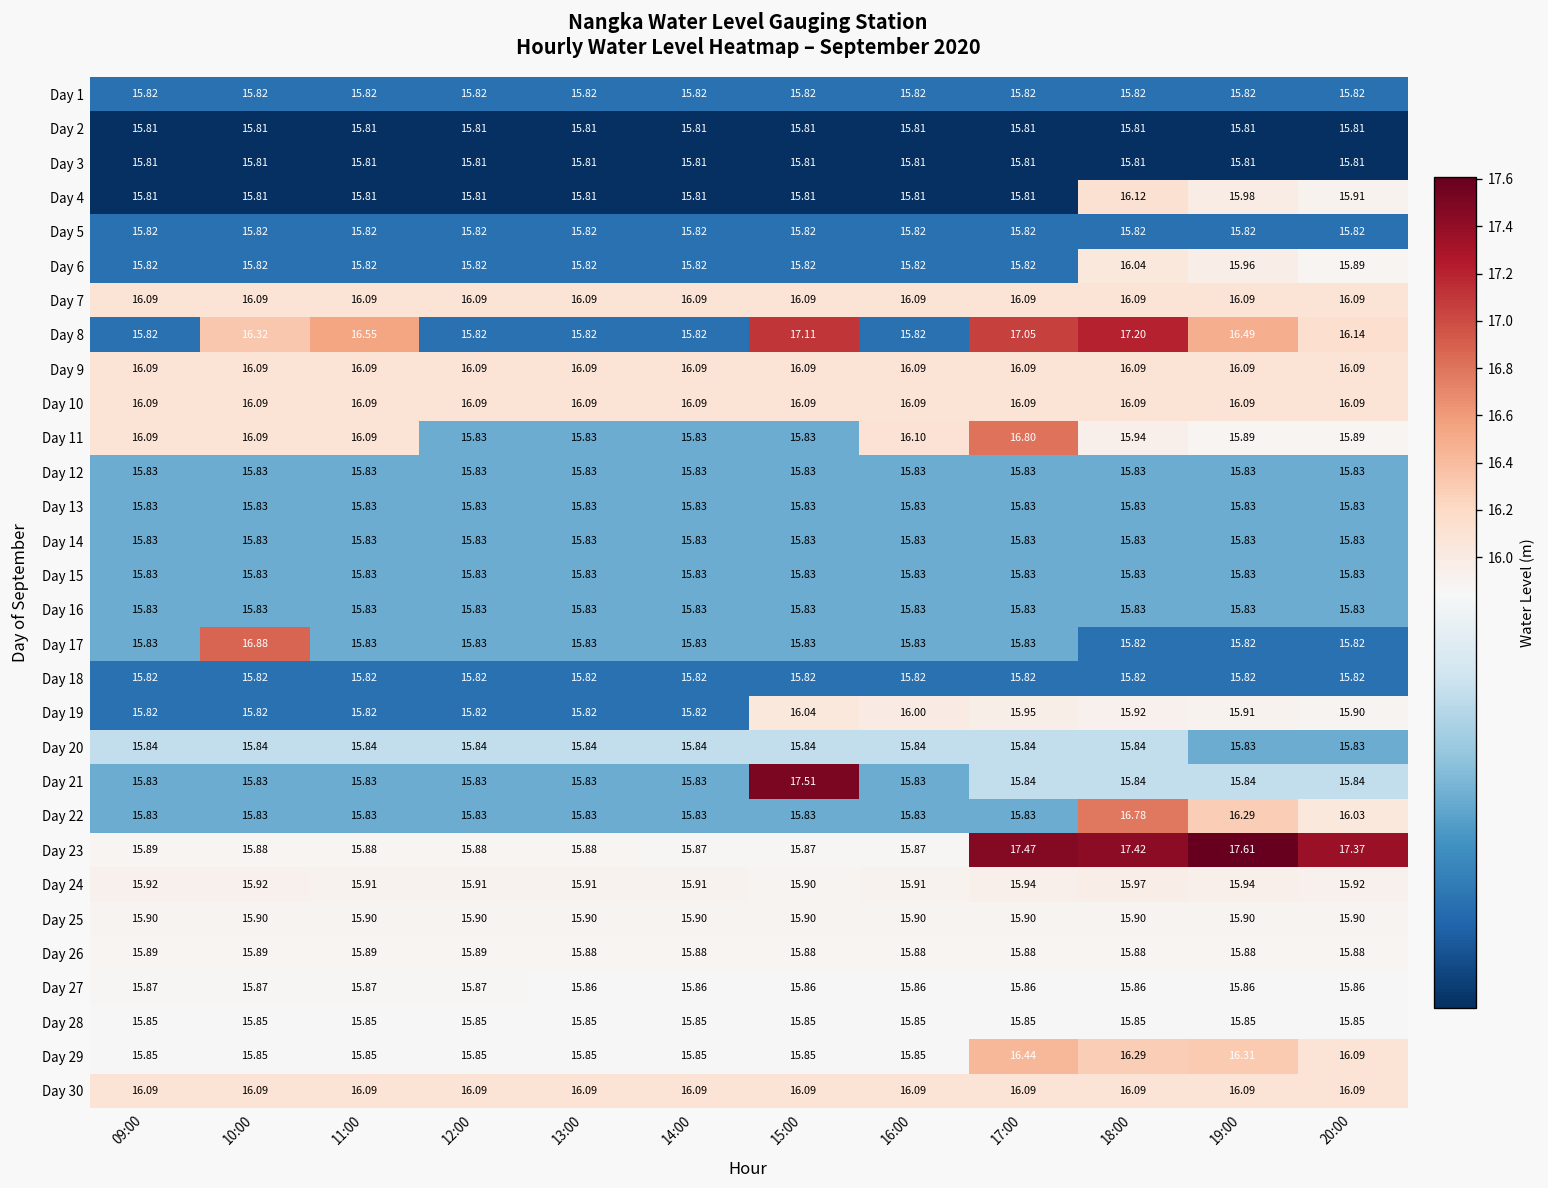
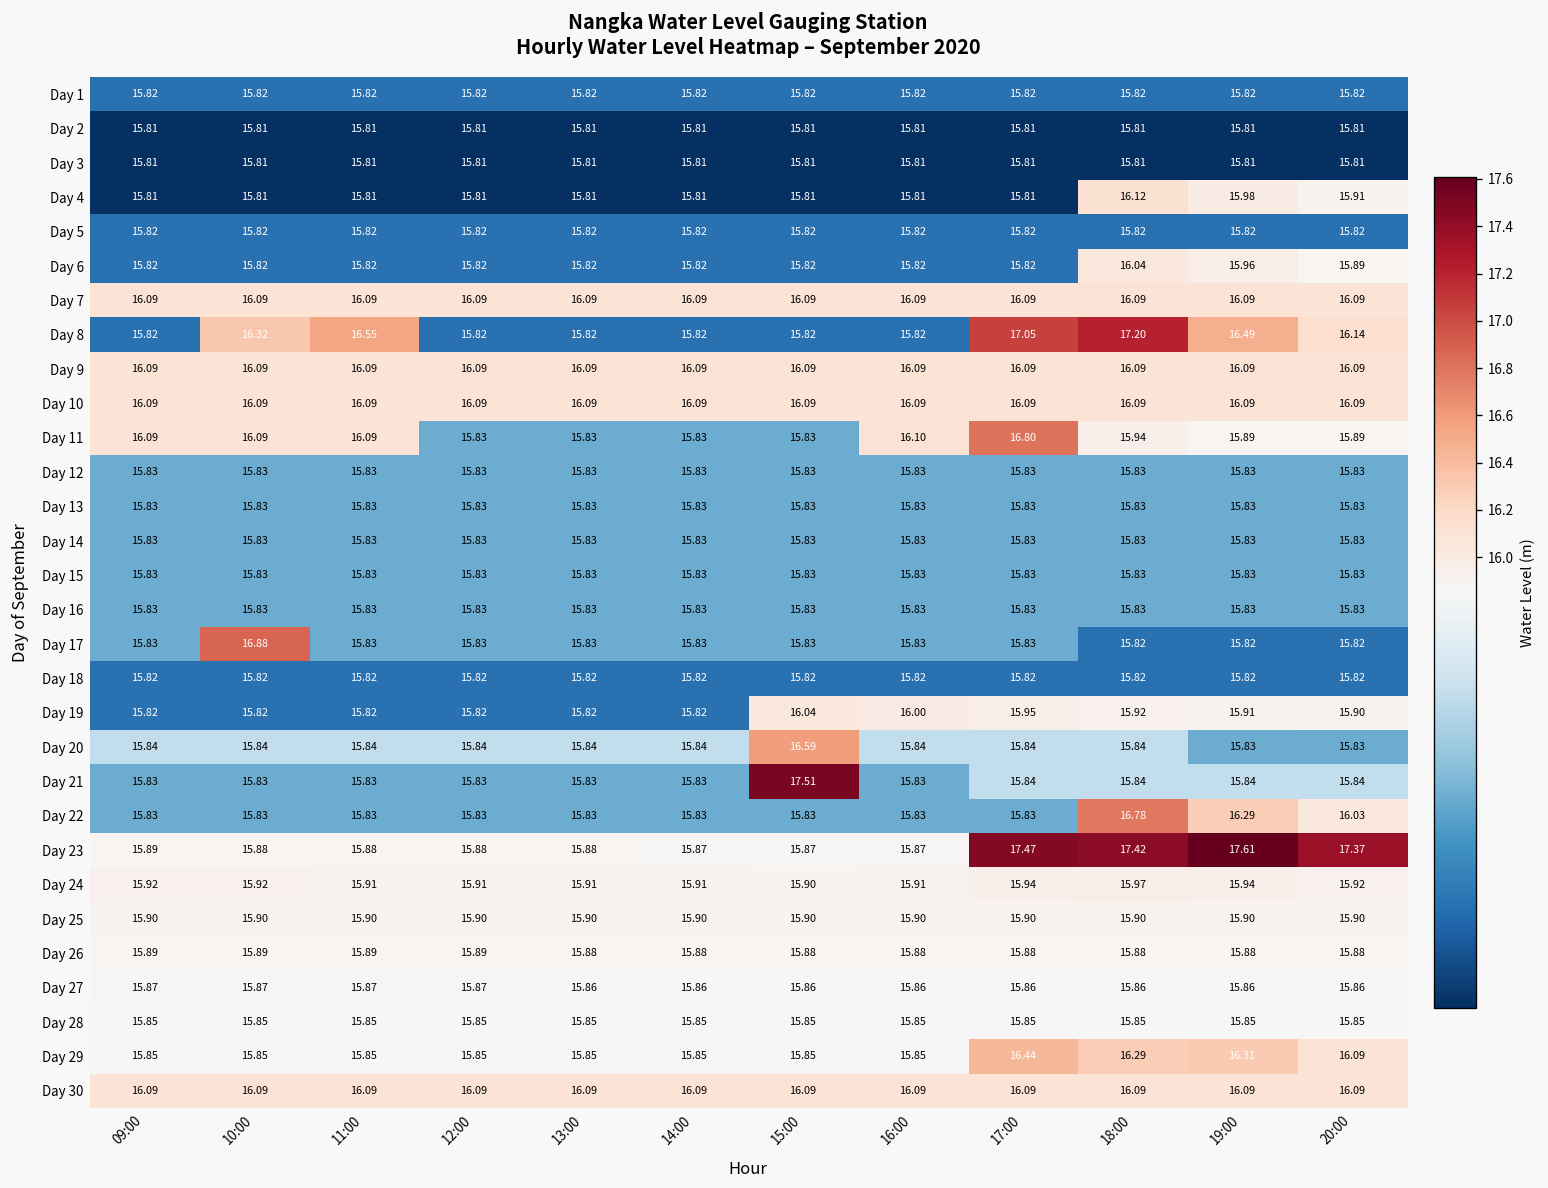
Day 8, 15:00: 17.11 -> 15.82
Day 20, 15:00: 15.84 -> 16.59
